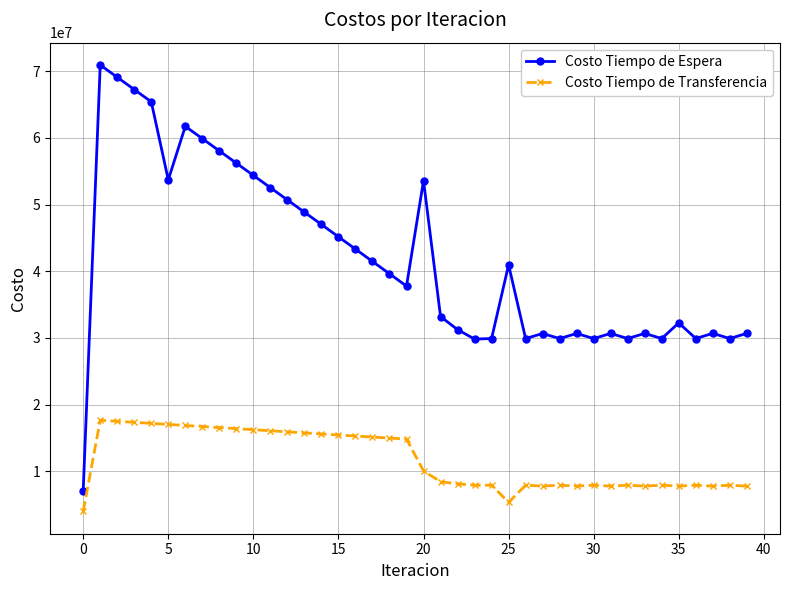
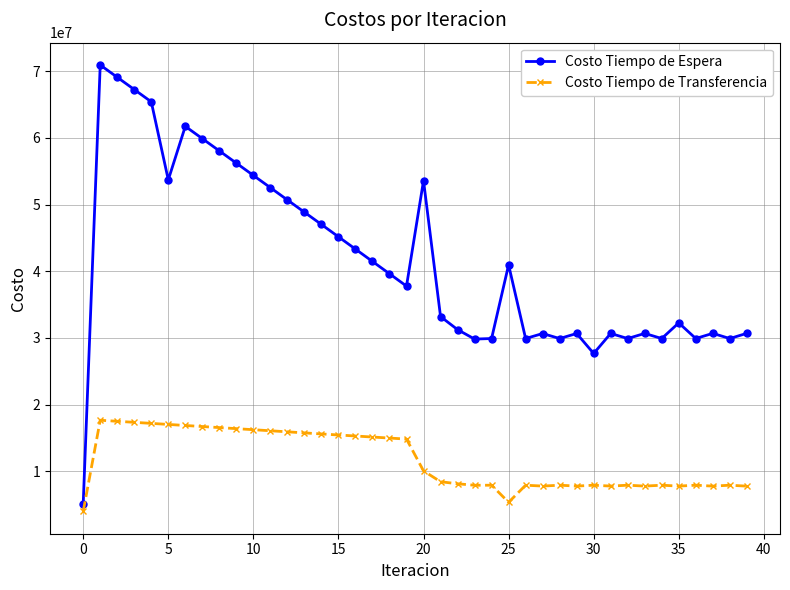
Costo Tiempo de Espera, 0: 7000000 -> 5000000
Costo Tiempo de Espera, 30: 30000000 -> 28000000
